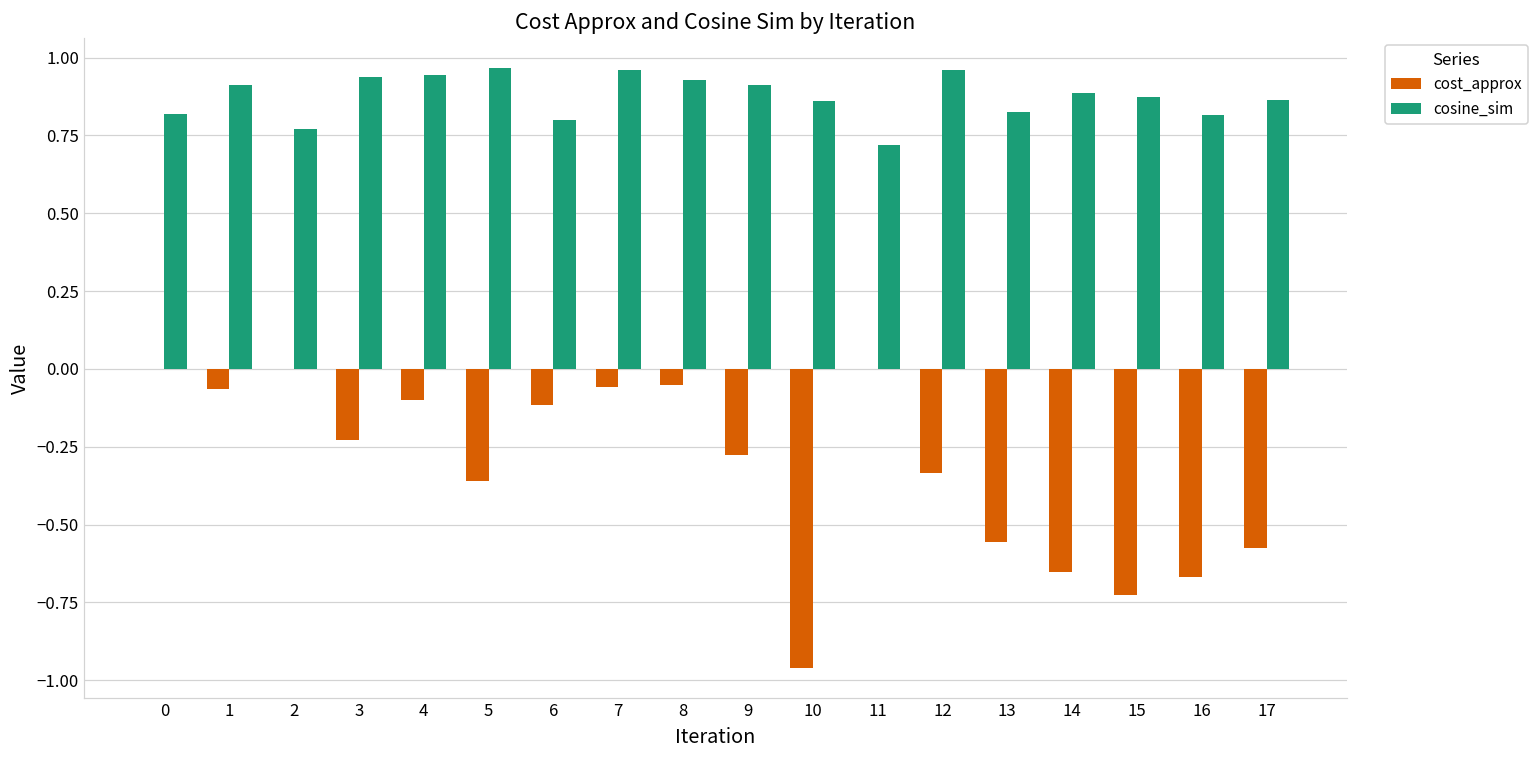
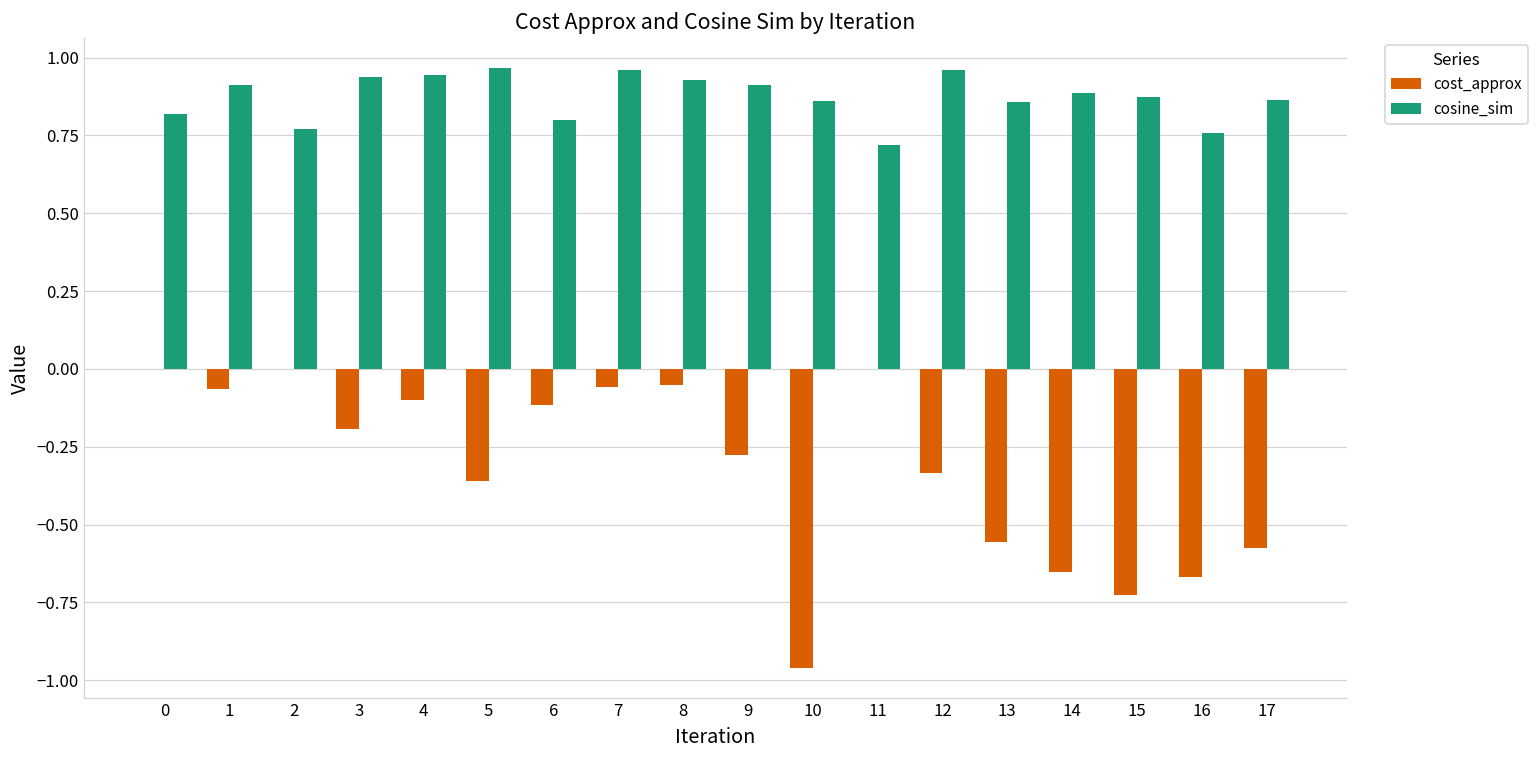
cost_approx, 3: -0.23 -> -0.19
cosine_sim, 13: 0.82 -> 0.86
cosine_sim, 16: 0.82 -> 0.76
